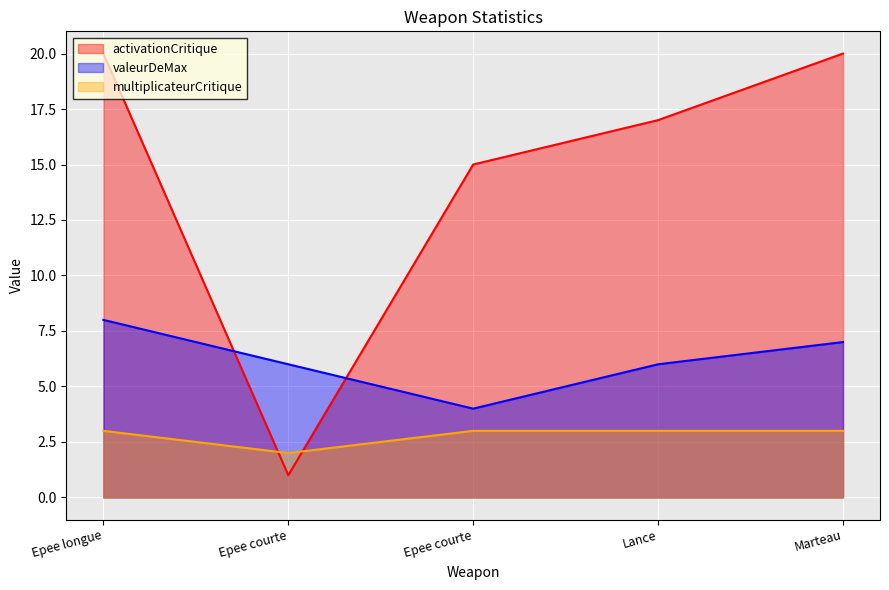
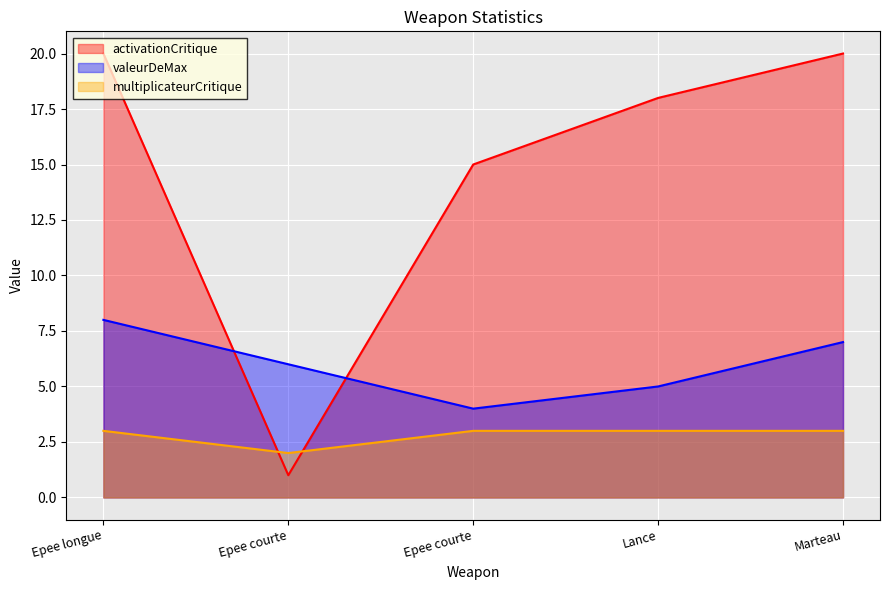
activationCritique, Lance: 17 -> 18
valeurDeMax, Lance: 6 -> 5
